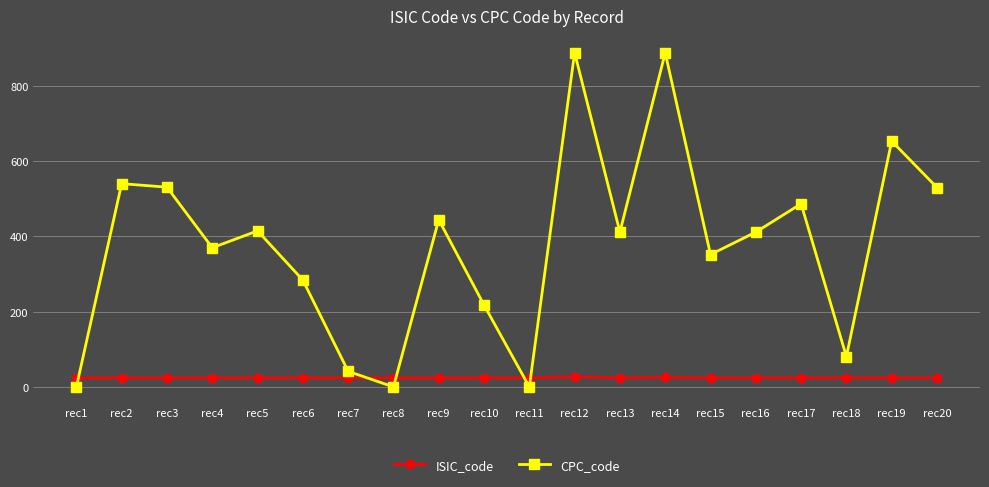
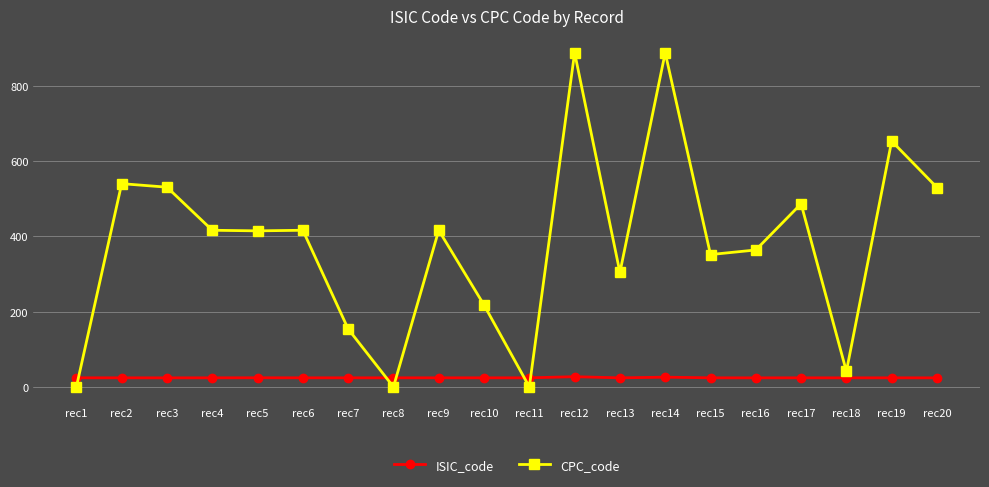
CPC_code, rec4: 370 -> 420
CPC_code, rec6: 280 -> 420
CPC_code, rec7: 40 -> 150
CPC_code, rec9: 440 -> 420
CPC_code, rec13: 410 -> 300
CPC_code, rec16: 410 -> 360
CPC_code, rec18: 80 -> 40
